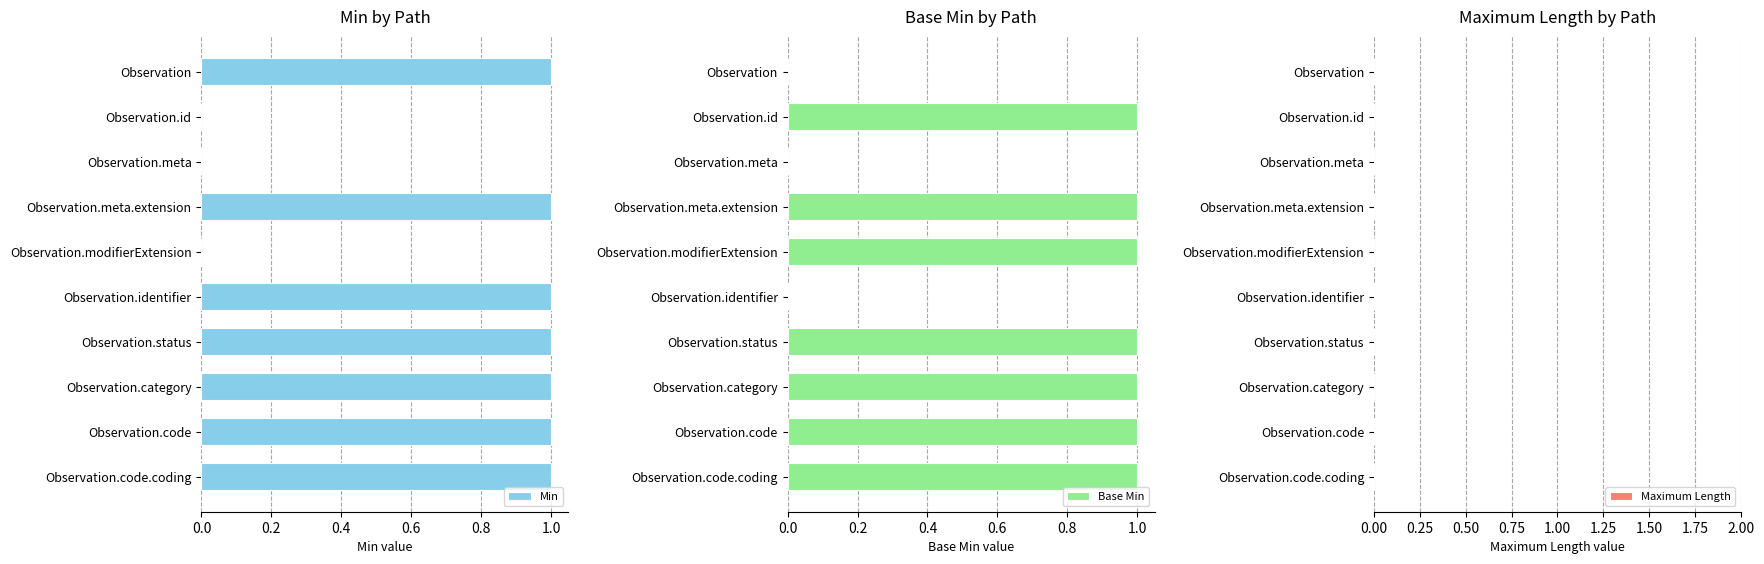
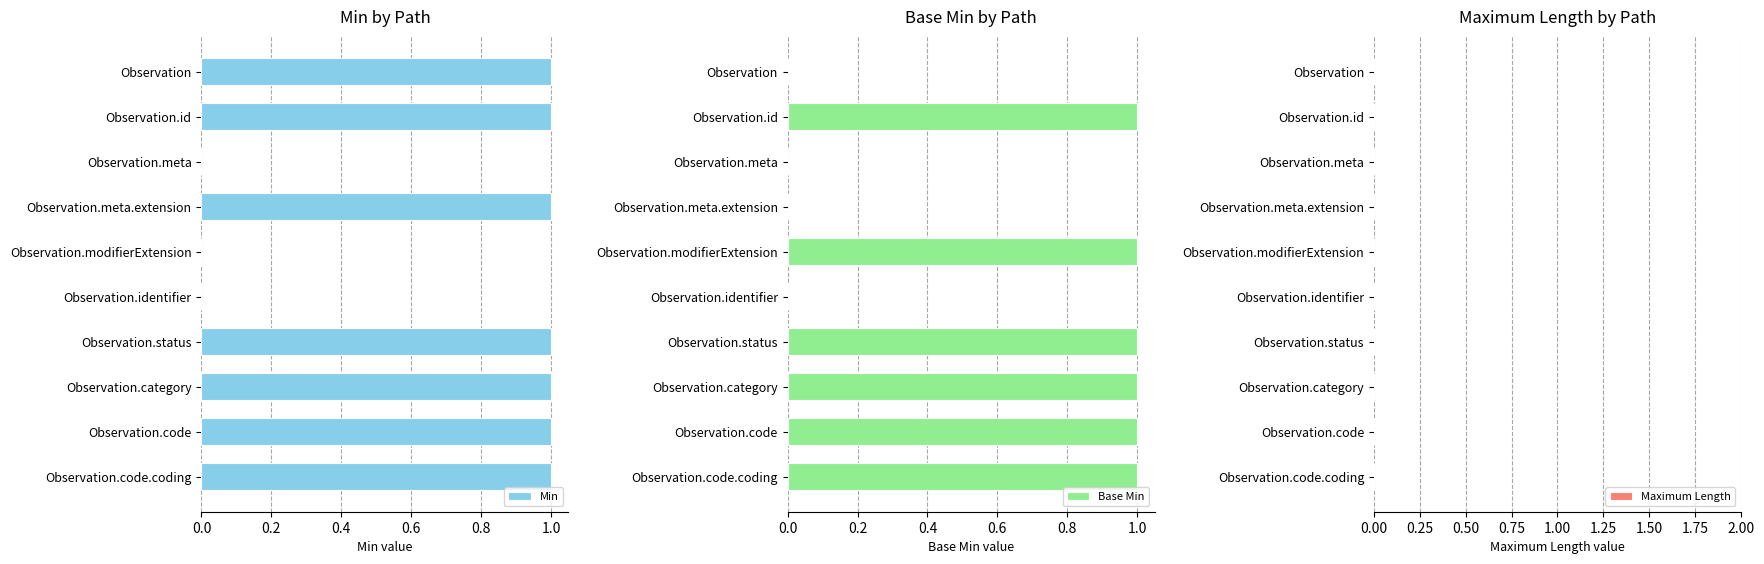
Min by Path, Observation.id: 0 -> 1
Min by Path, Observation.identifier: 1 -> 0
Base Min by Path, Observation.meta.extension: 1 -> 0
